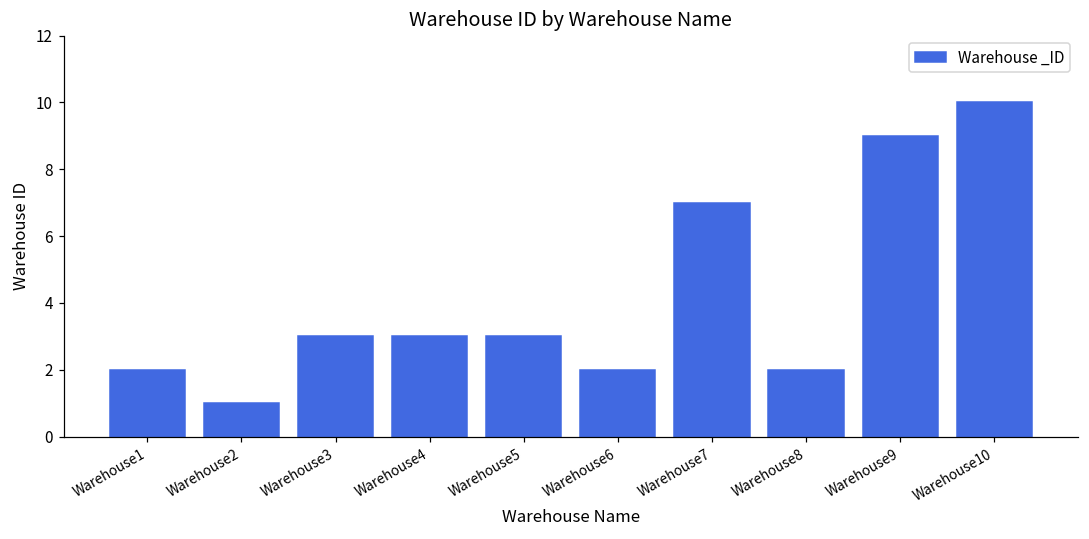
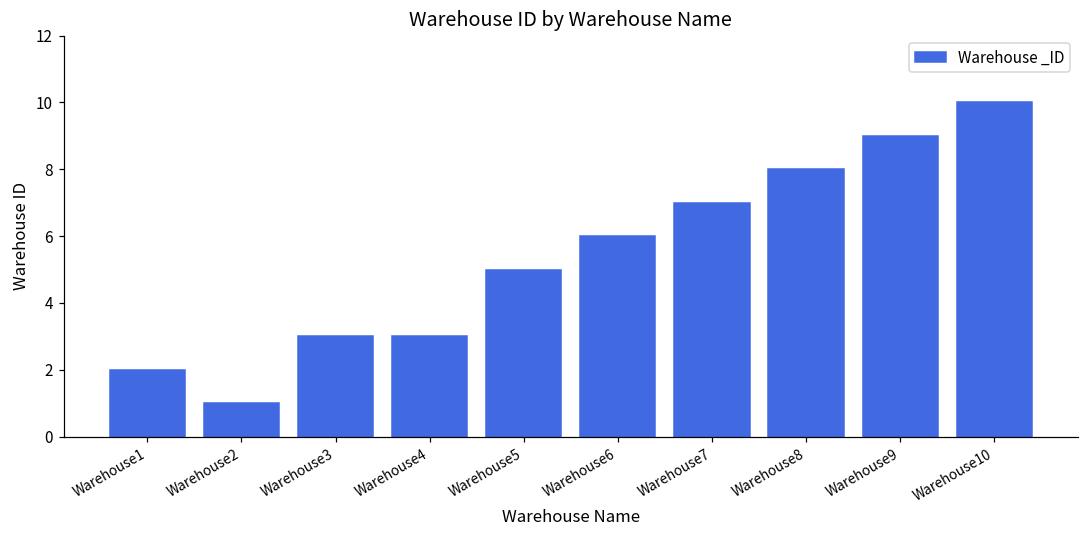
Warehouse5: 3 -> 5
Warehouse6: 2 -> 6
Warehouse8: 2 -> 8
